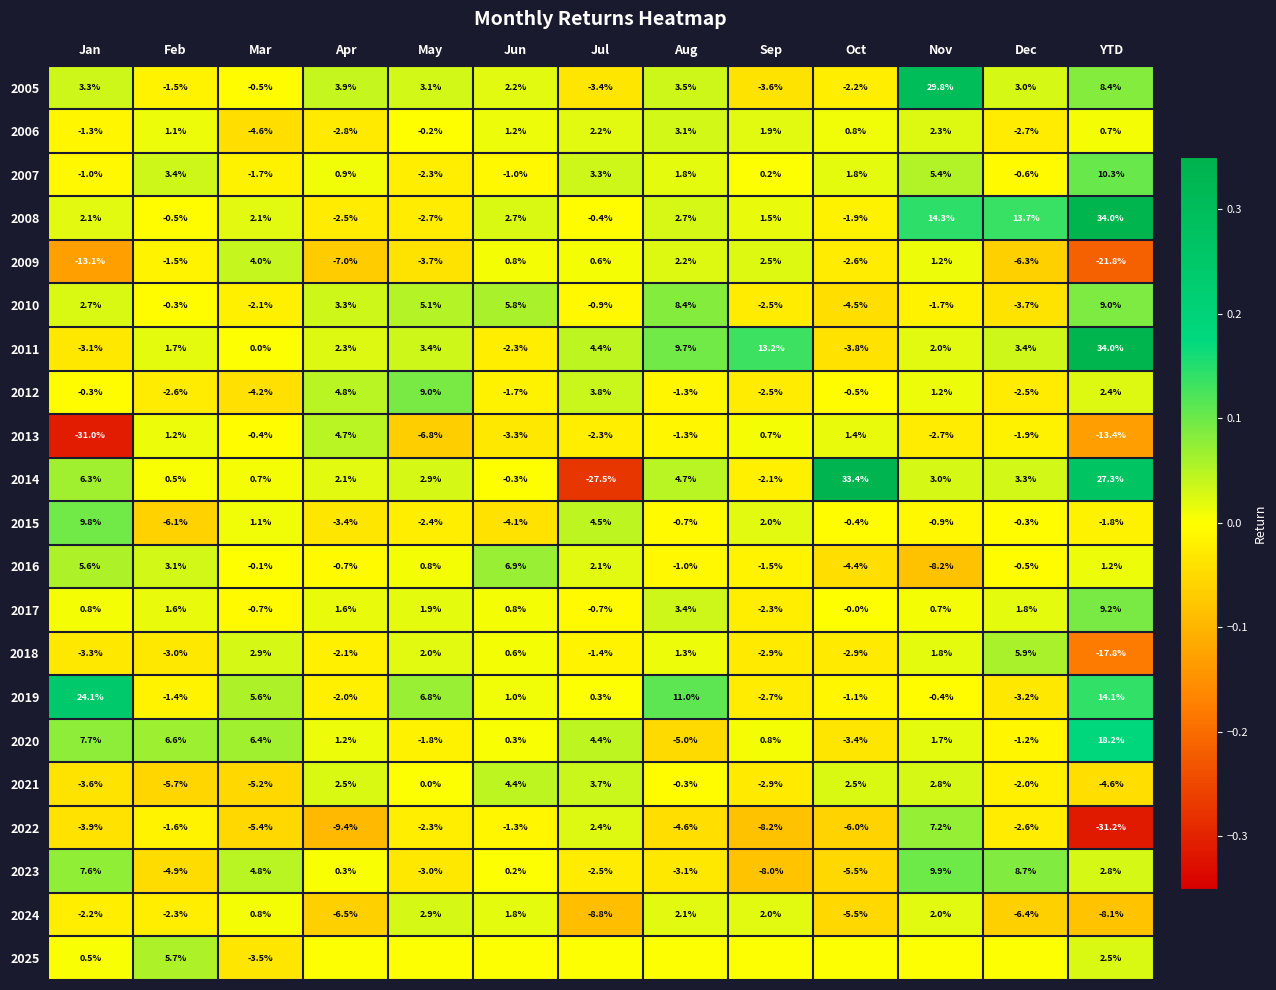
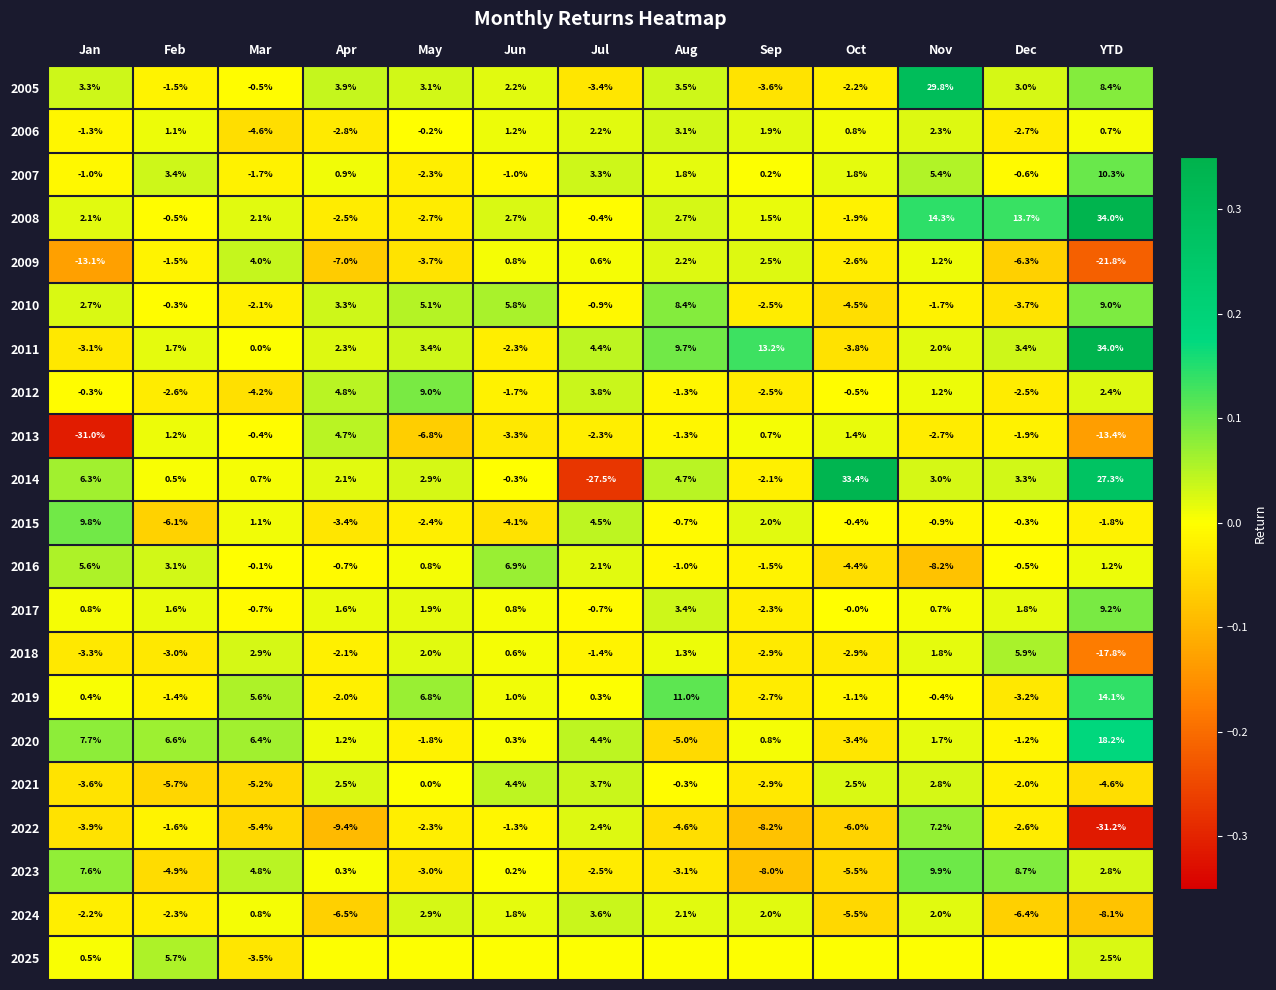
2019, Jan: 24.1% -> 0.4%
2024, Jul: -8.8% -> 3.6%
